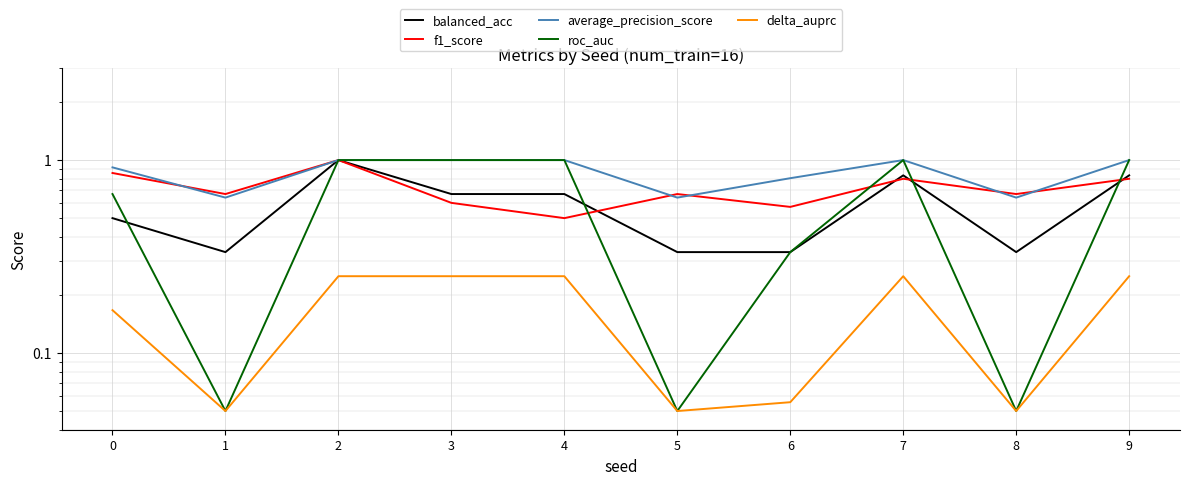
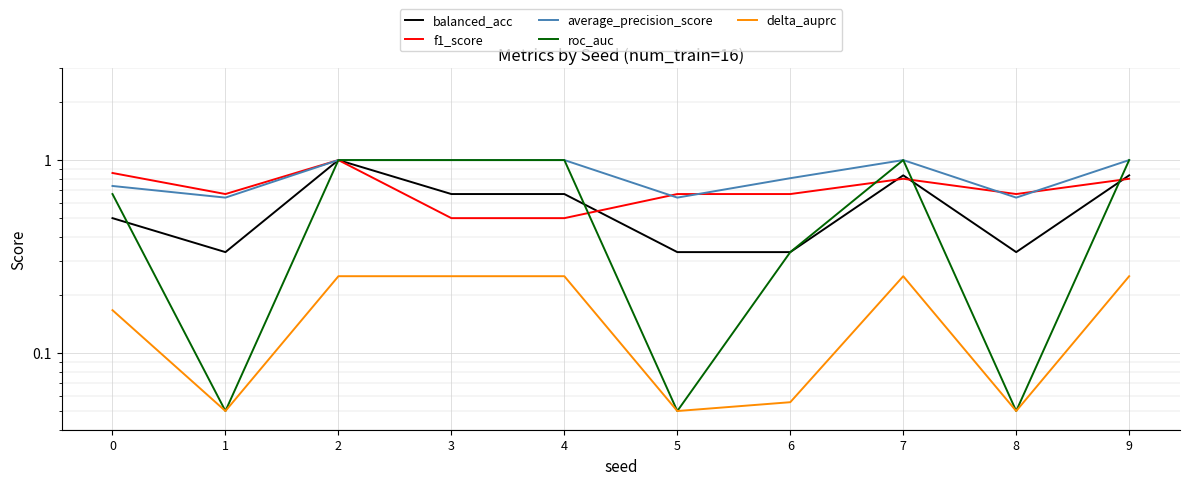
average_precision_score, 0: 0.9 -> 0.73
f1_score, 3: 0.6 -> 0.5
f1_score, 6: 0.57 -> 0.67
